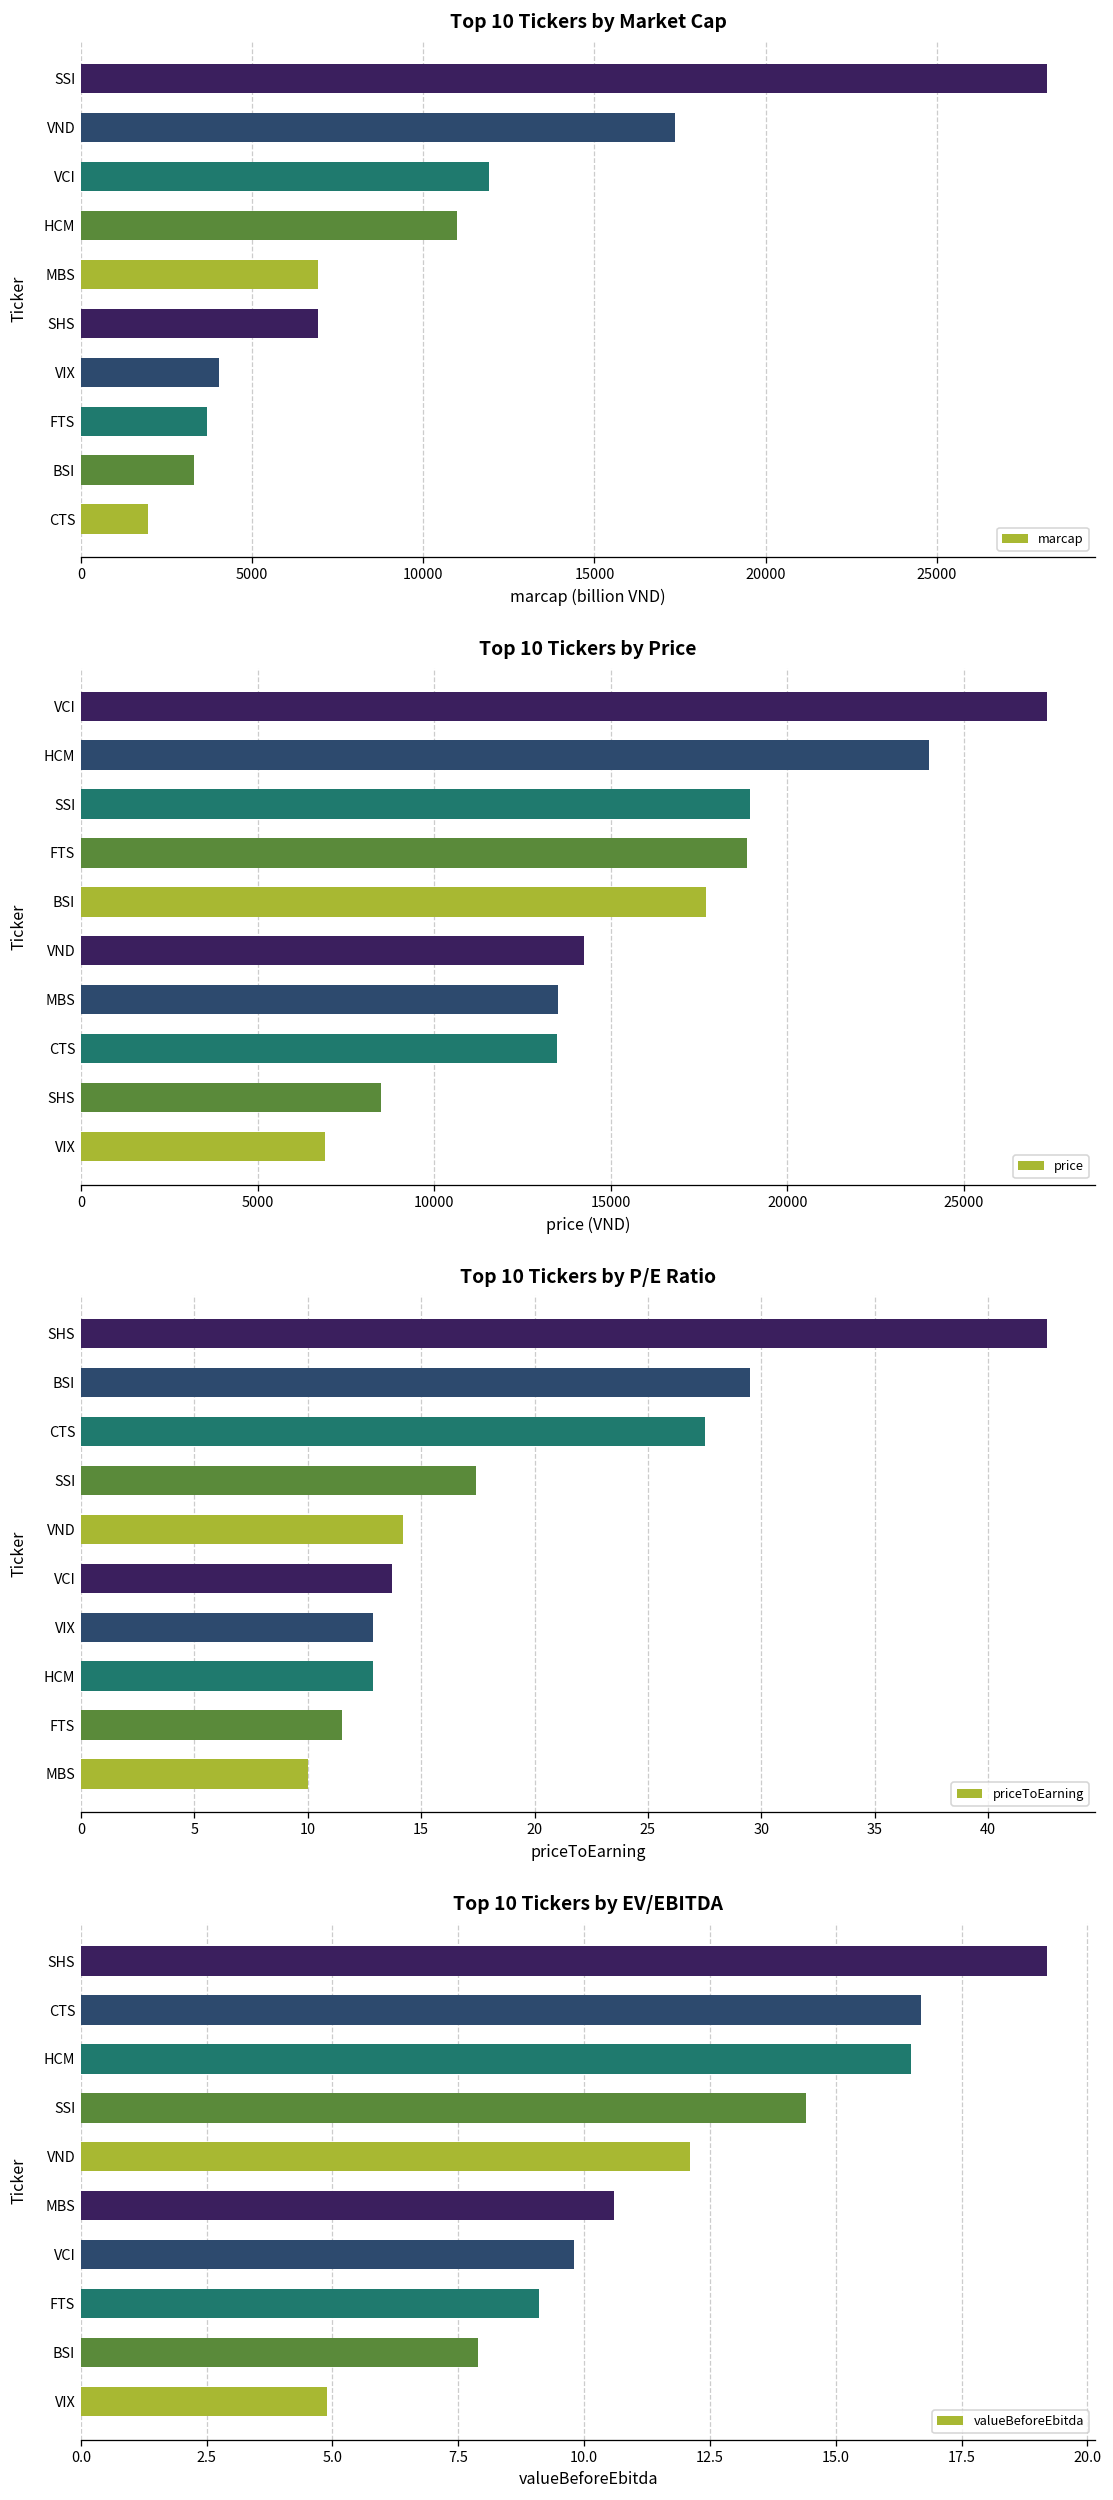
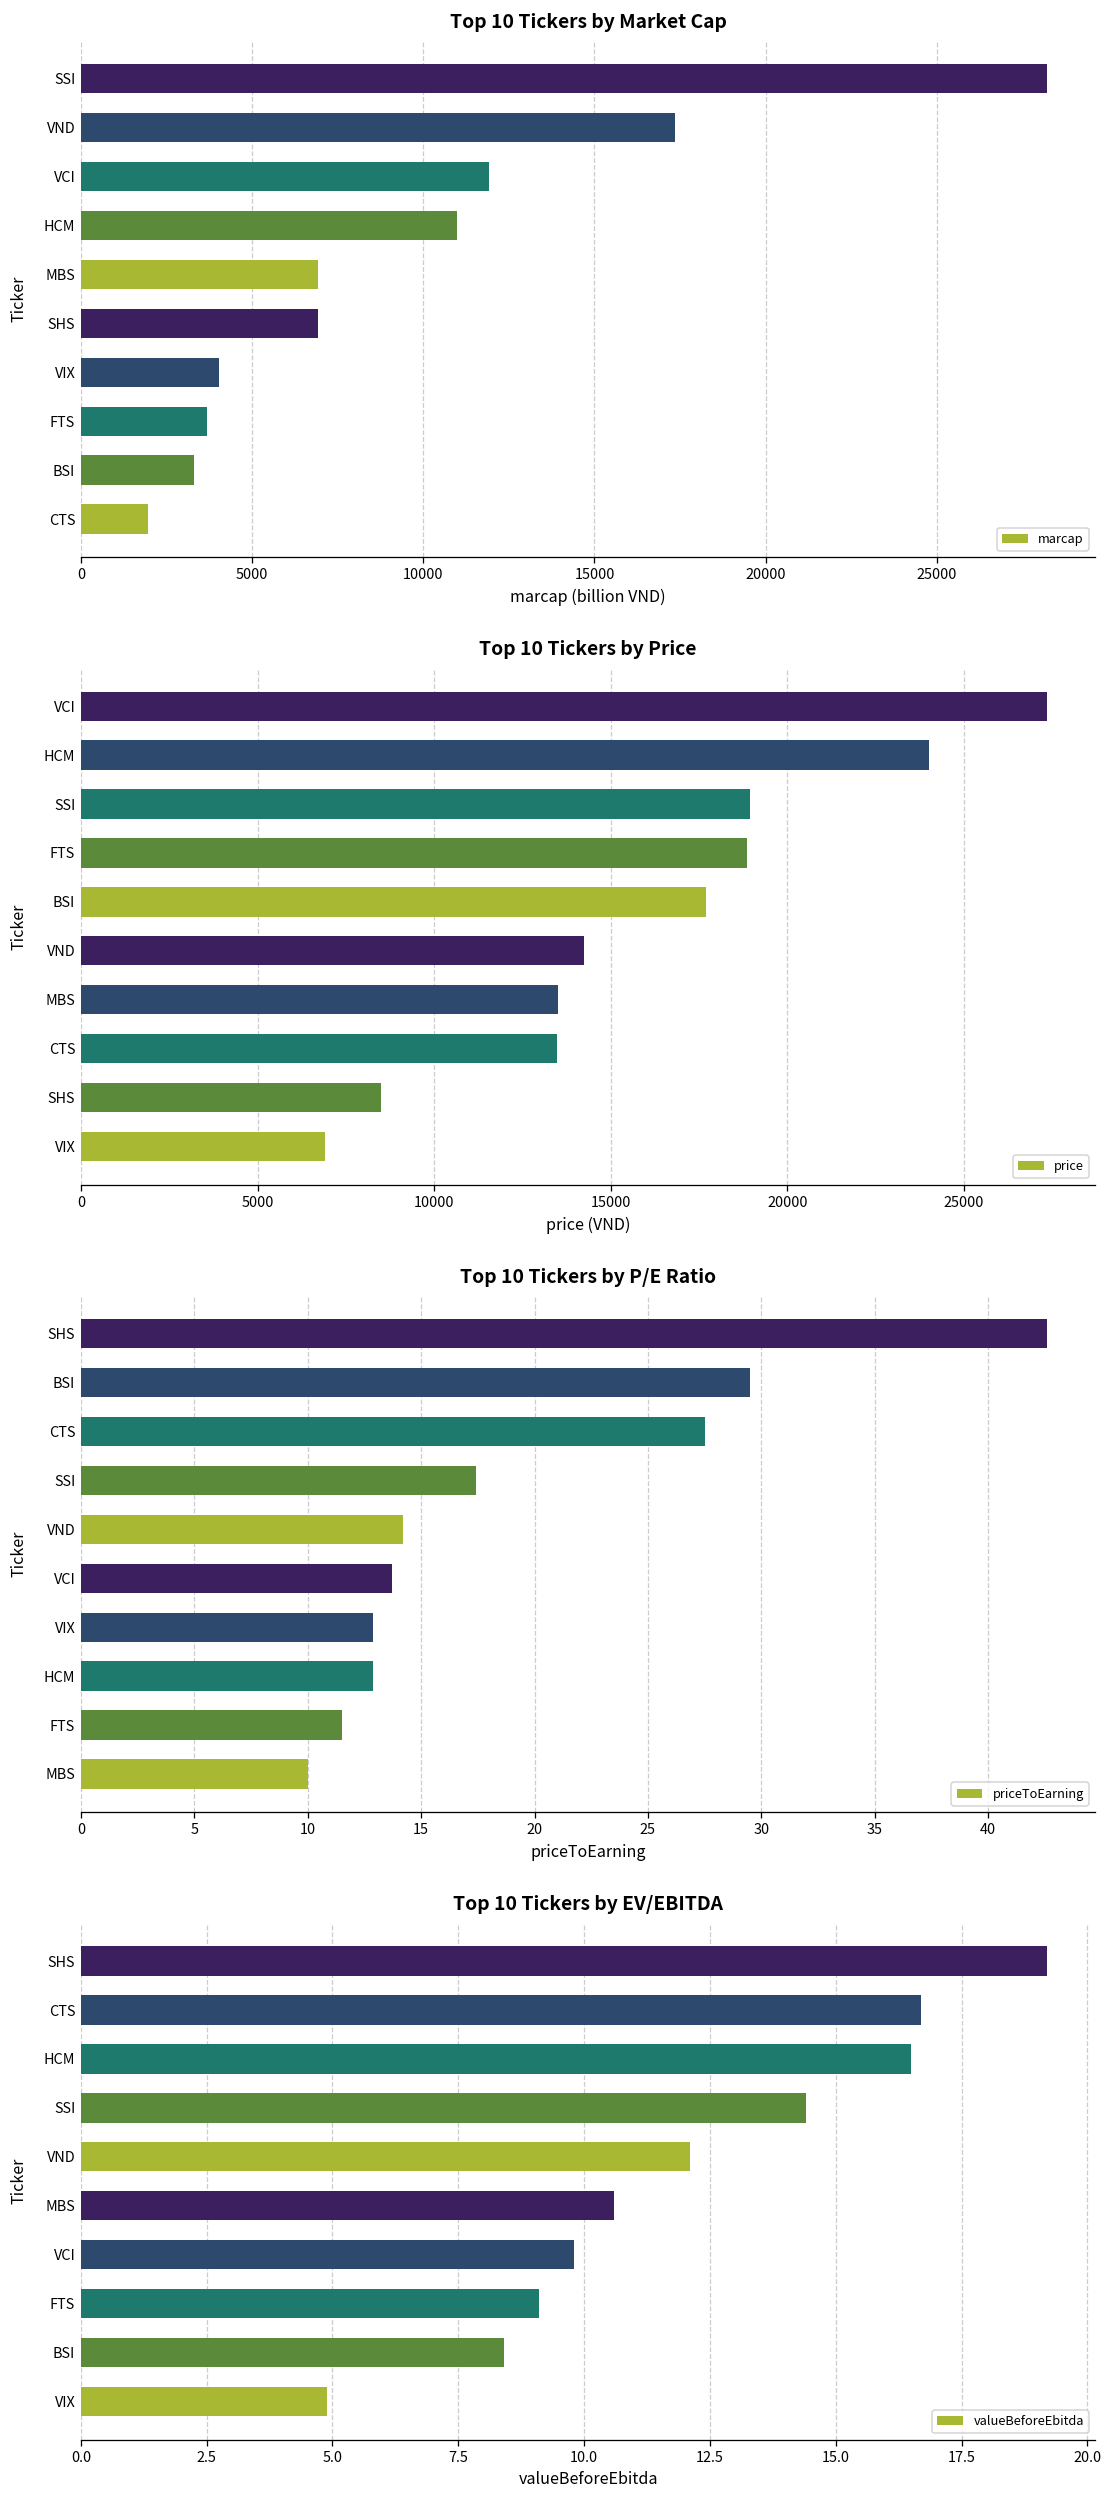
Top 10 Tickers by EV/EBITDA, BSI: 7.9 -> 8.4
